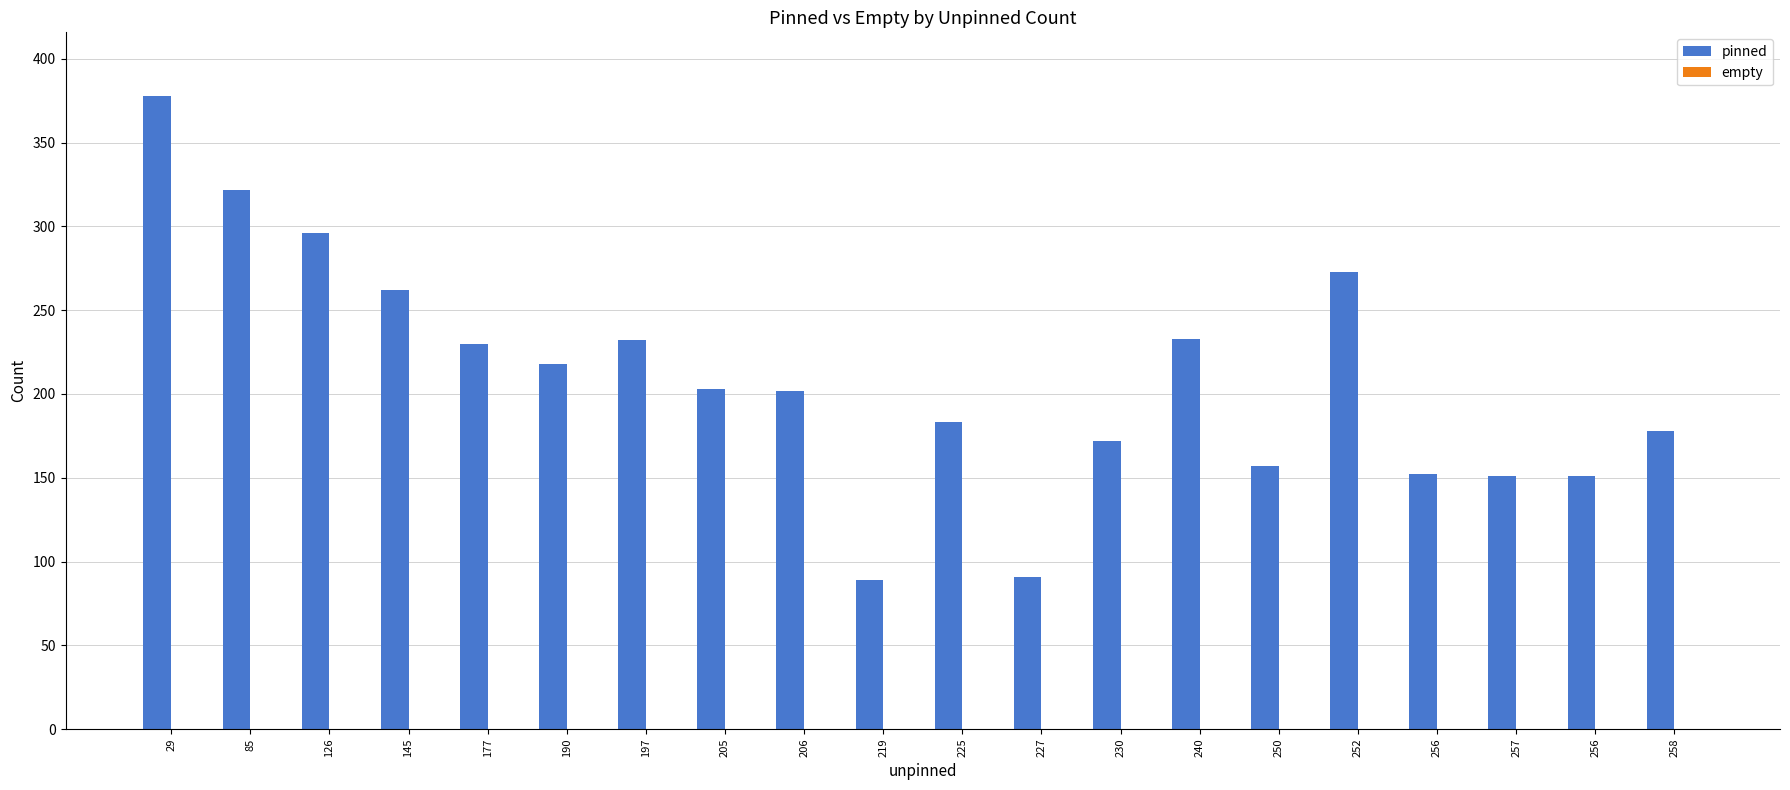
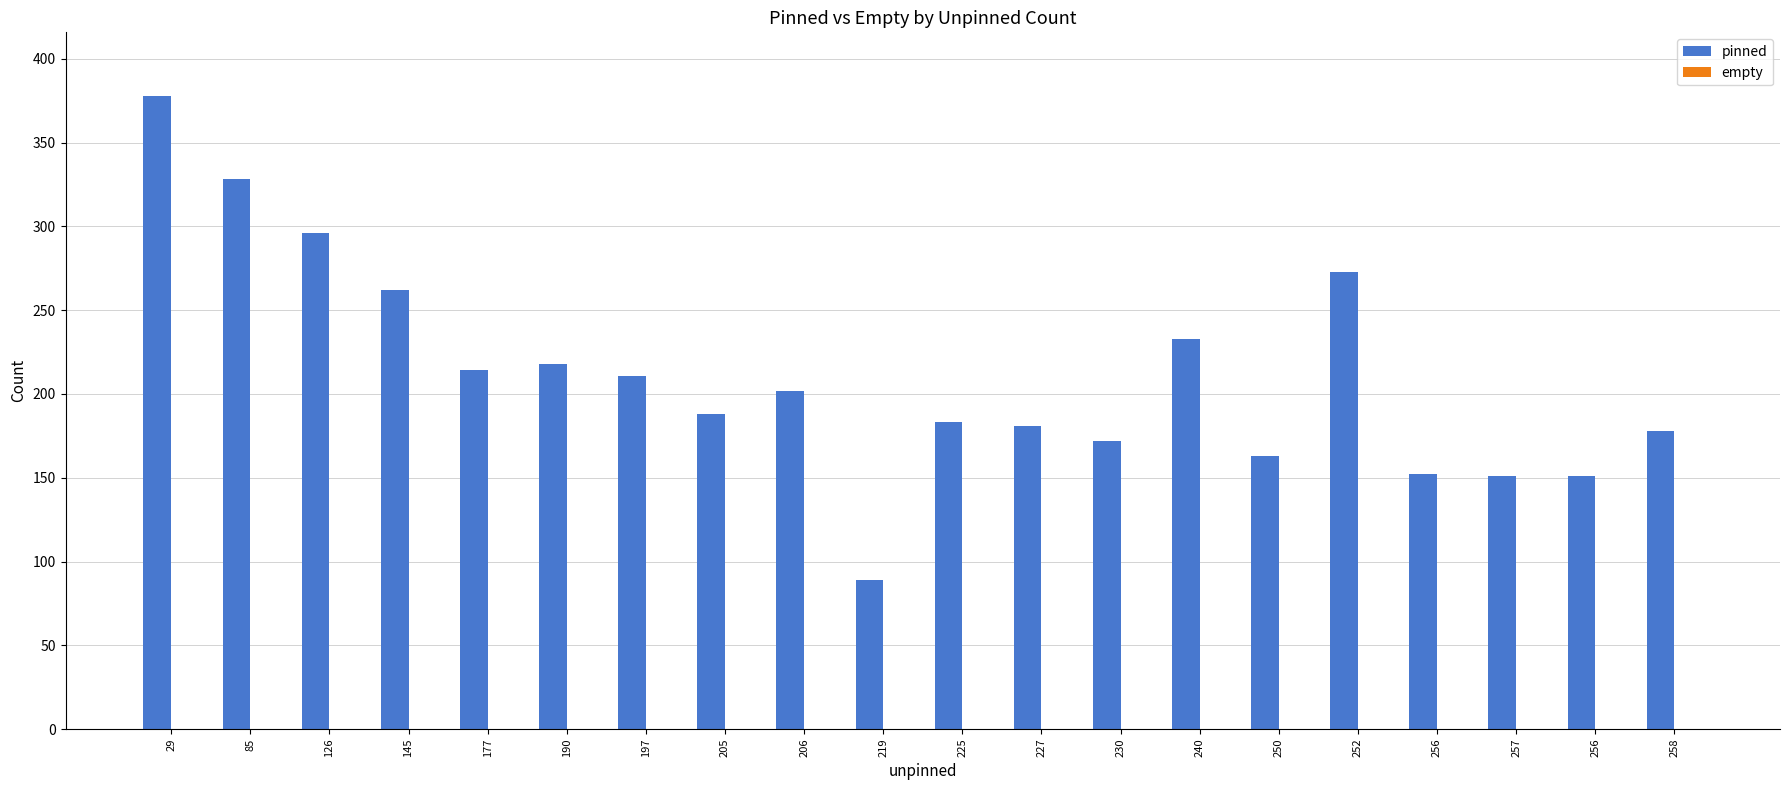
pinned, 85: 322 -> 328
pinned, 177: 230 -> 214
pinned, 197: 232 -> 211
pinned, 205: 203 -> 188
pinned, 227: 91 -> 181
pinned, 250: 157 -> 163
